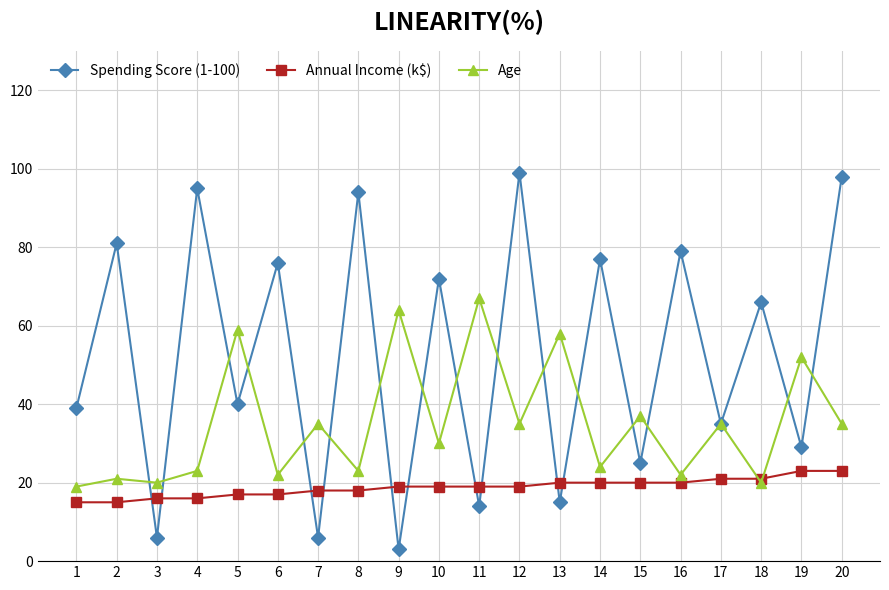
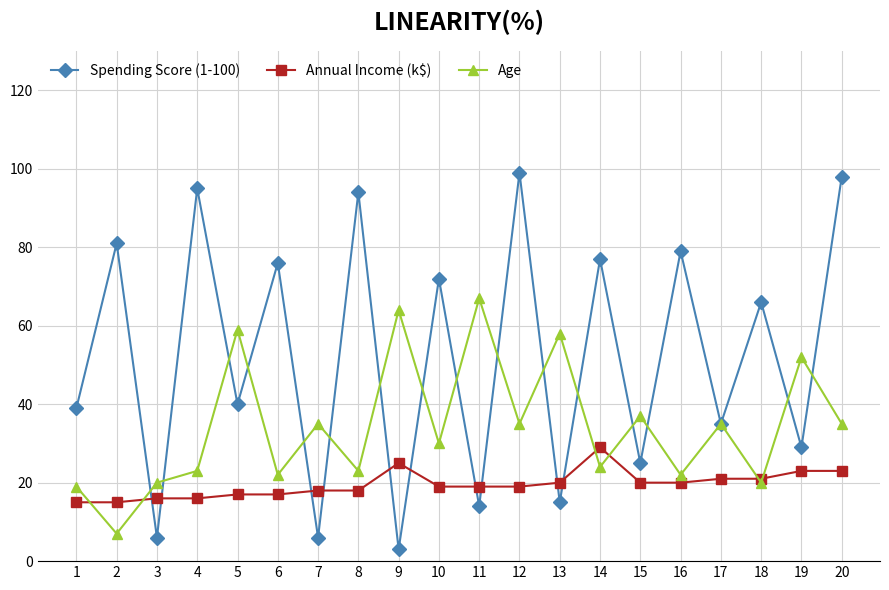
Age, 2: 21 -> 7
Annual Income (k$), 9: 19 -> 25
Annual Income (k$), 14: 20 -> 29
